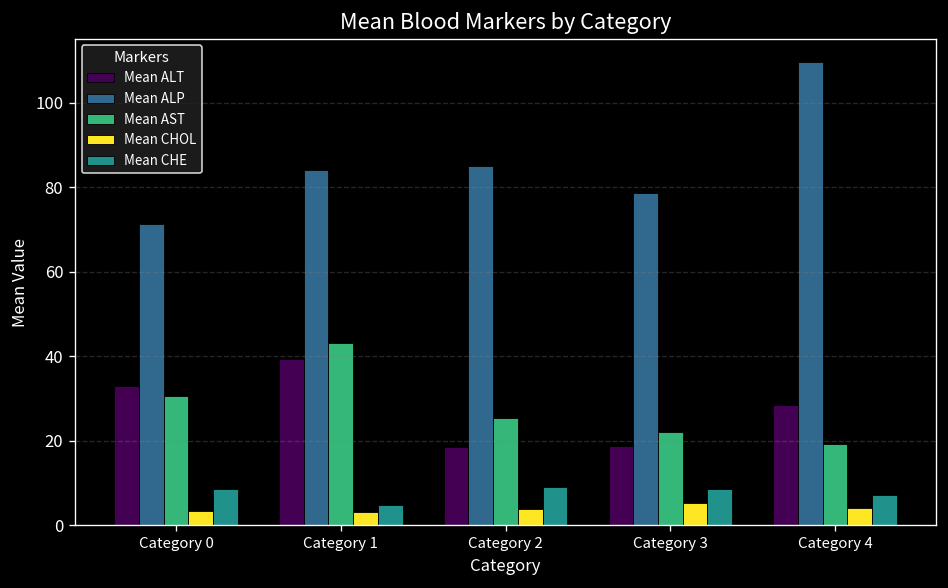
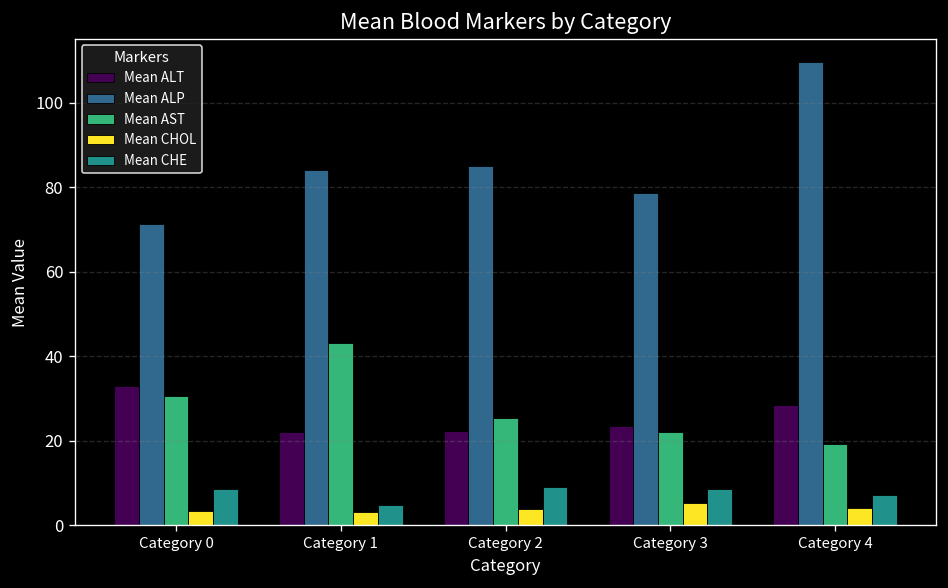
Mean ALT, Category 1: 39 -> 22
Mean ALT, Category 2: 18 -> 22
Mean ALT, Category 3: 19 -> 24
